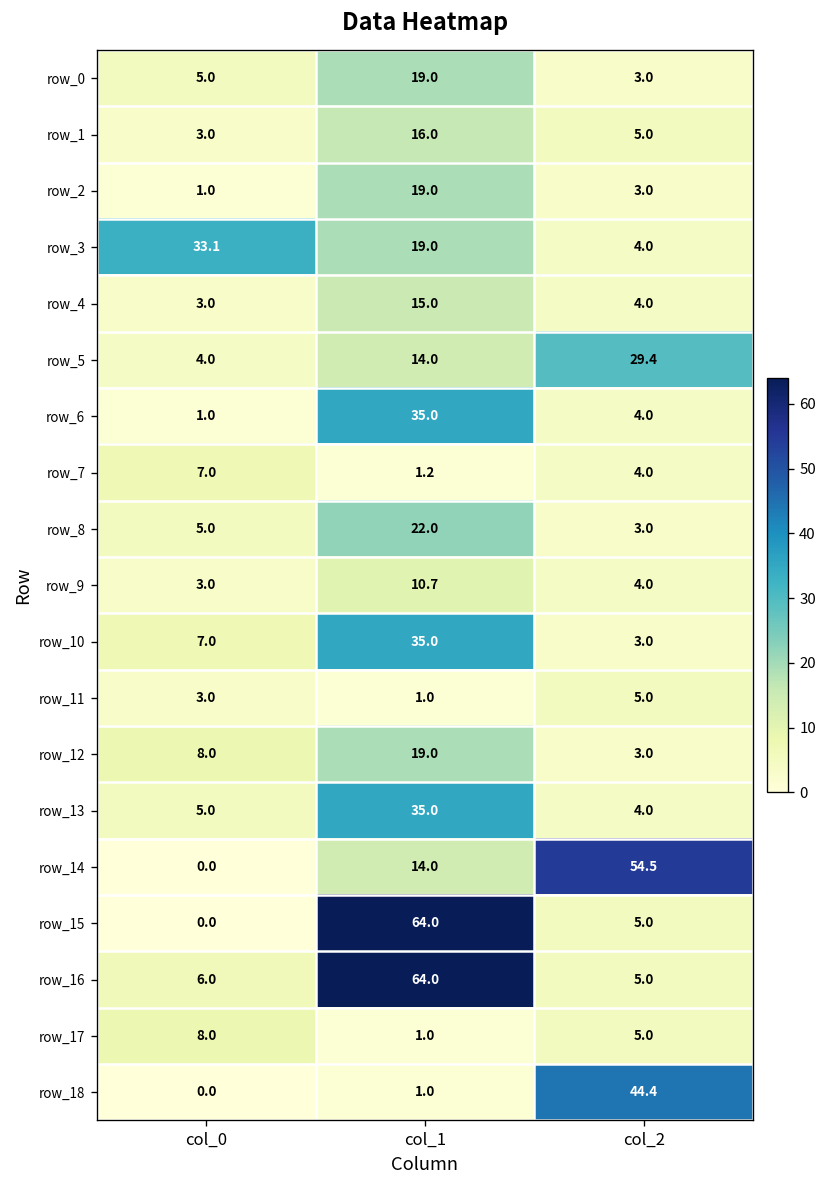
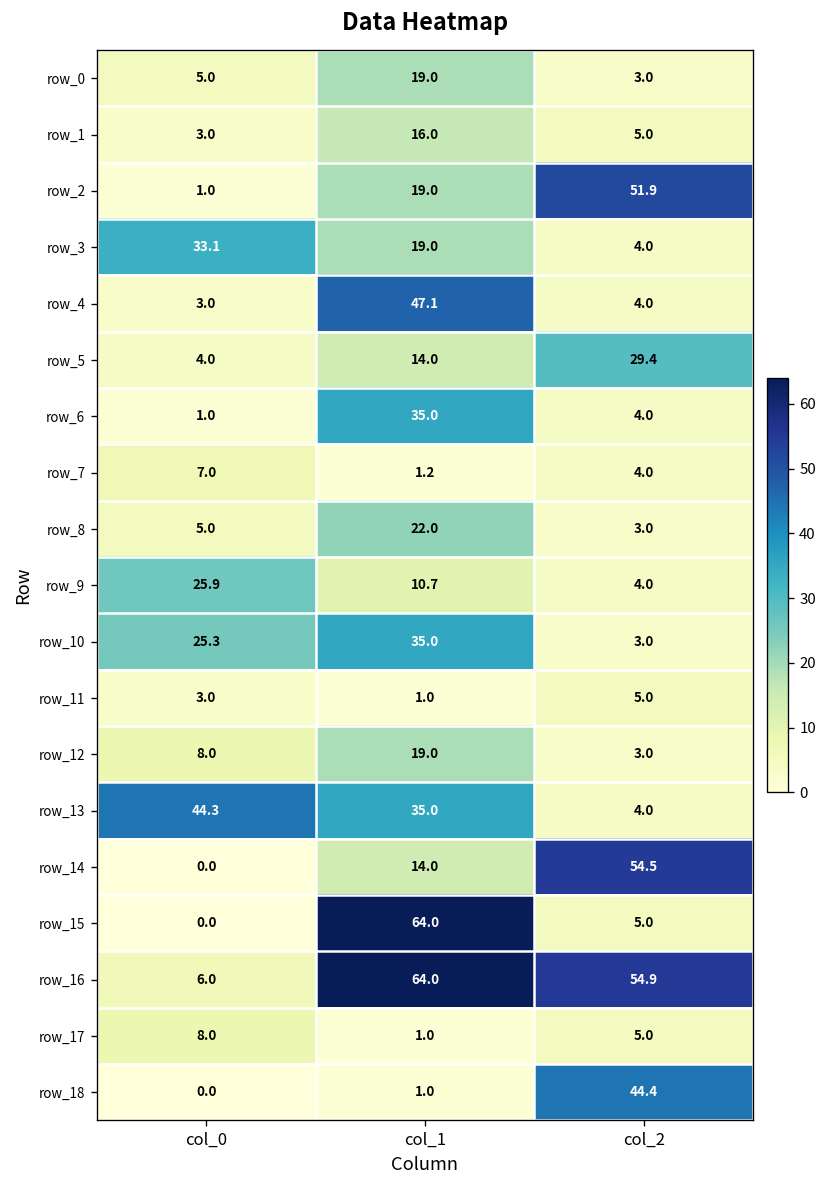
row_2, col_2: 3.0 -> 51.9
row_4, col_1: 15.0 -> 47.1
row_9, col_0: 3.0 -> 25.9
row_10, col_0: 7.0 -> 25.3
row_13, col_0: 5.0 -> 44.3
row_16, col_2: 5.0 -> 54.9
